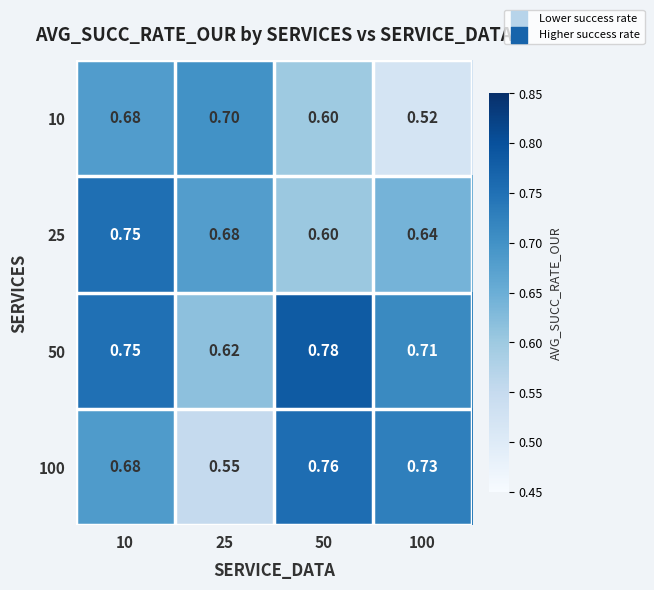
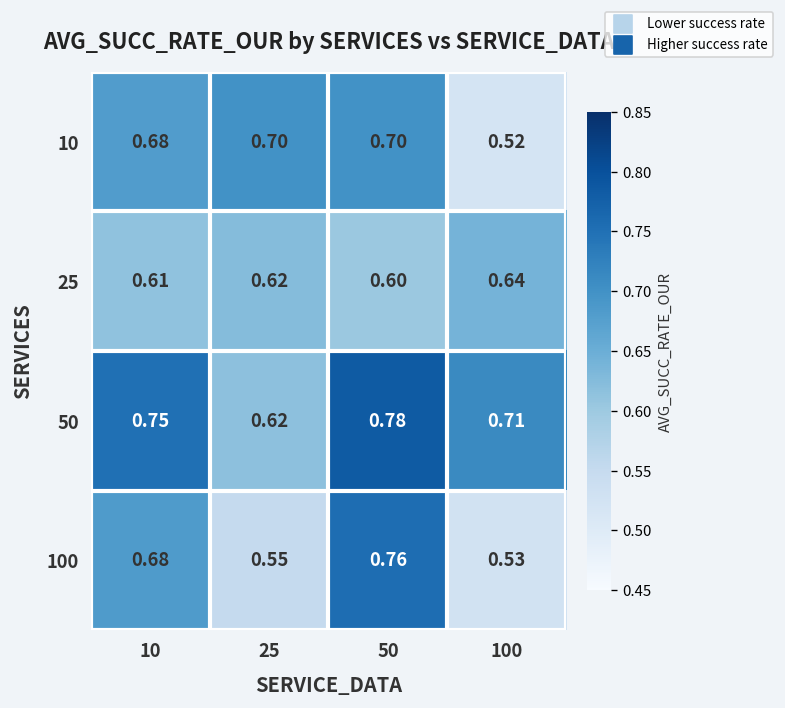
10, 50: 0.60 -> 0.70
25, 10: 0.75 -> 0.61
25, 25: 0.68 -> 0.62
100, 100: 0.73 -> 0.53
